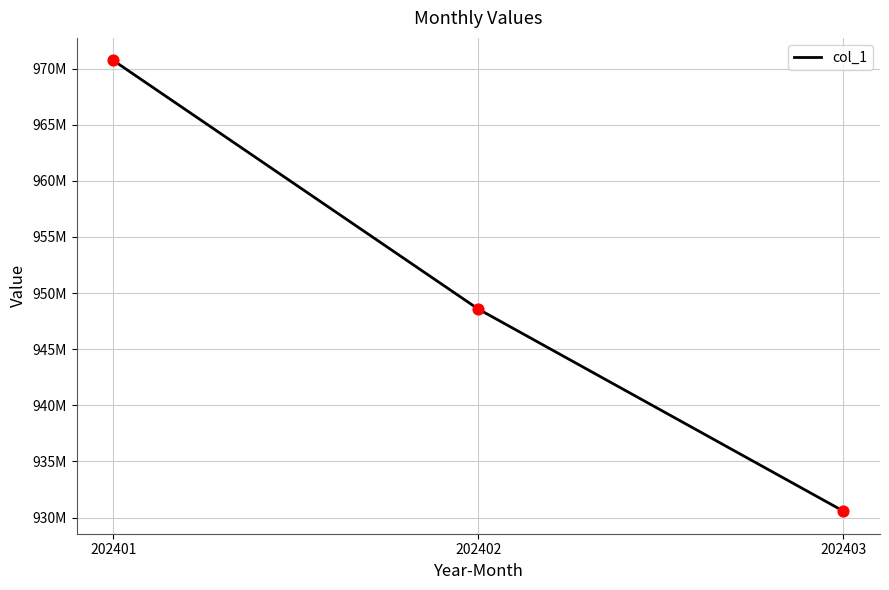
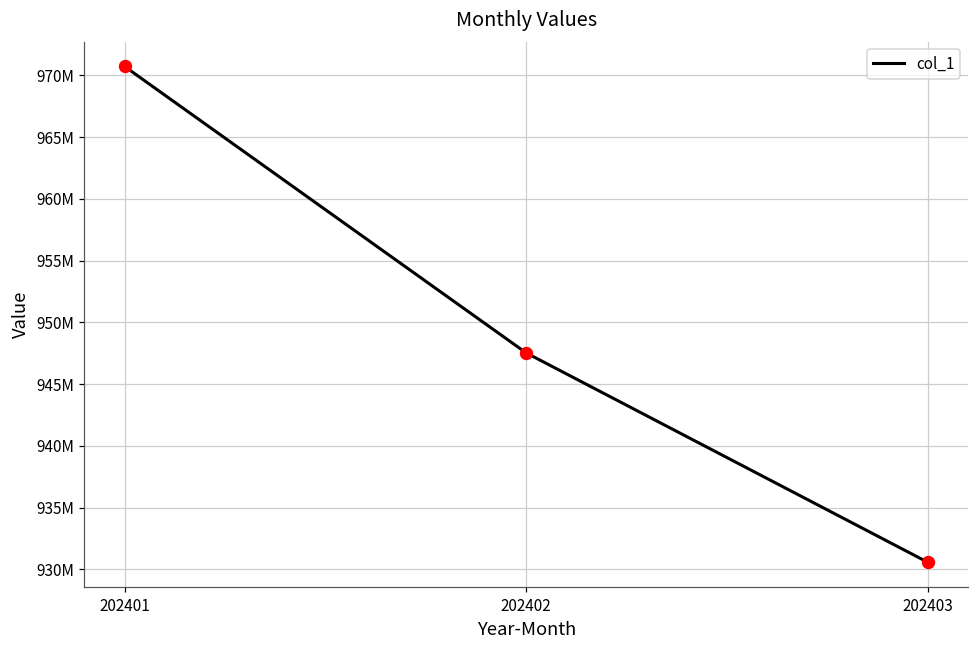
202402: 948600000 -> 947500000
